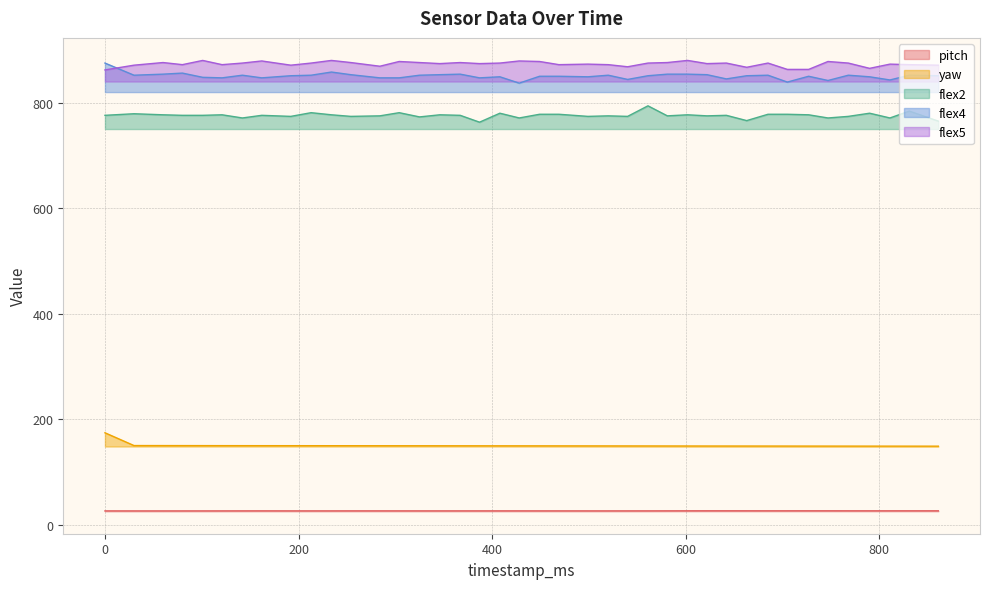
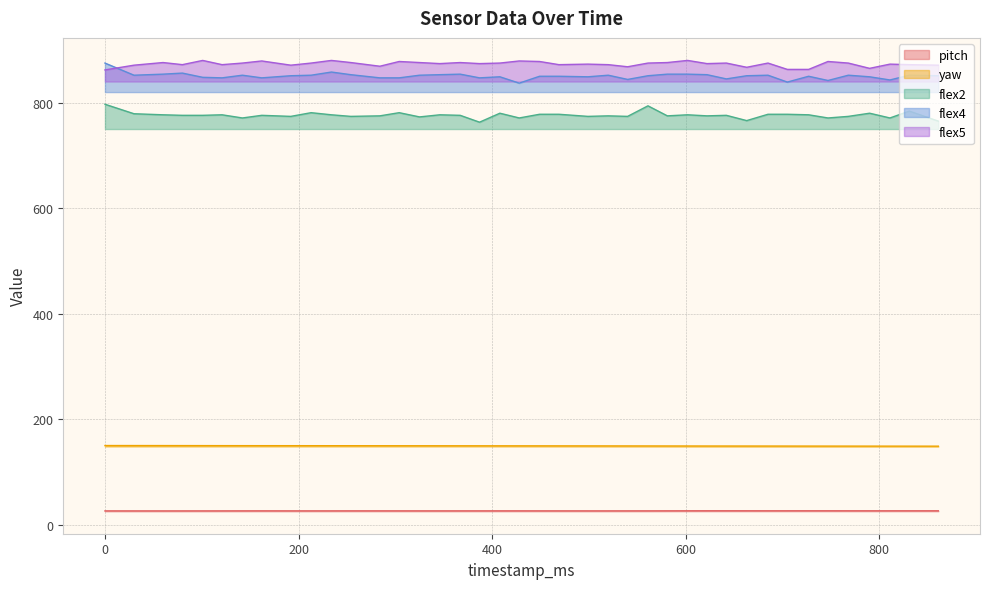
yaw, 0: 170 -> 150
flex2, 0: 780 -> 800
